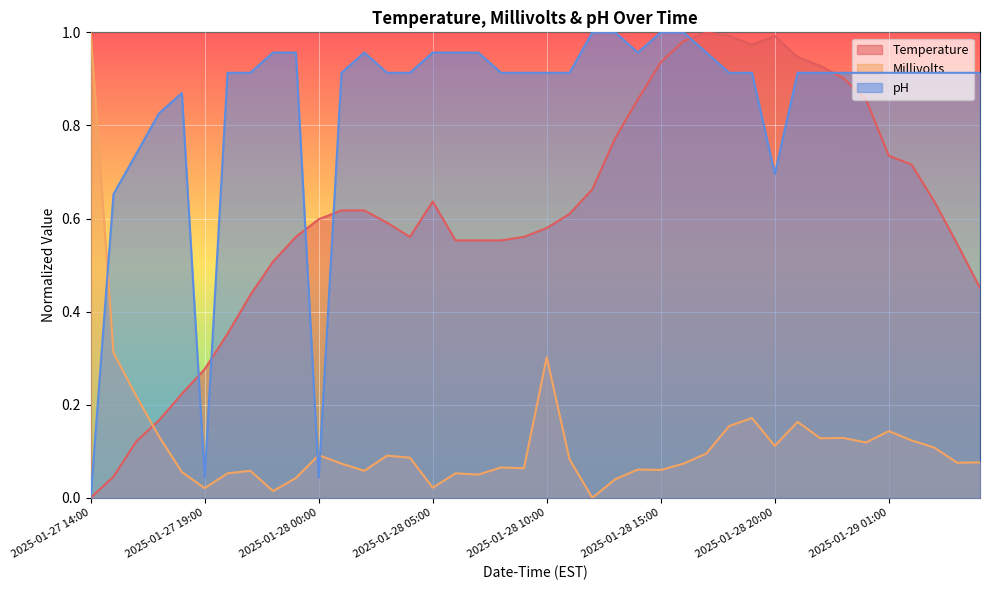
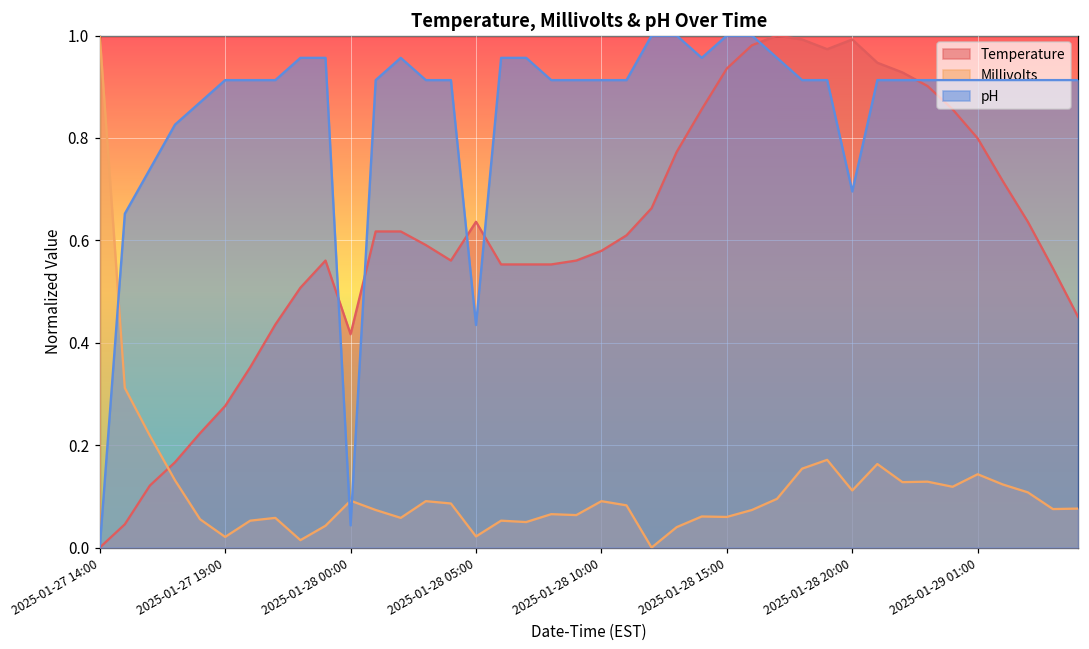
pH, 2025-01-27 19:00: 0.04 -> 0.91
Temperature, 2025-01-28 00:00: 0.60 -> 0.42
pH, 2025-01-28 05:00: 0.96 -> 0.43
Millivolts, 2025-01-28 10:00: 0.30 -> 0.09
Temperature, 2025-01-29 01:00: 0.73 -> 0.80
